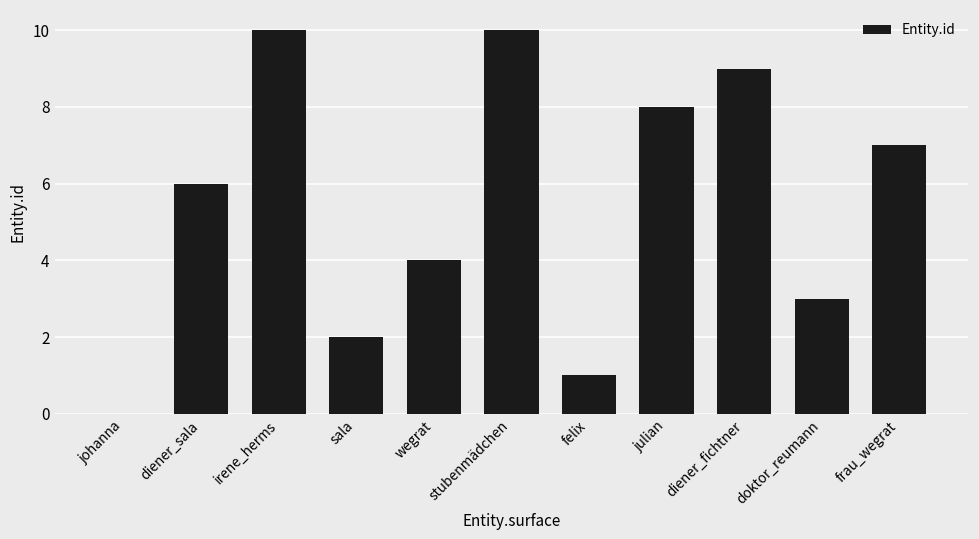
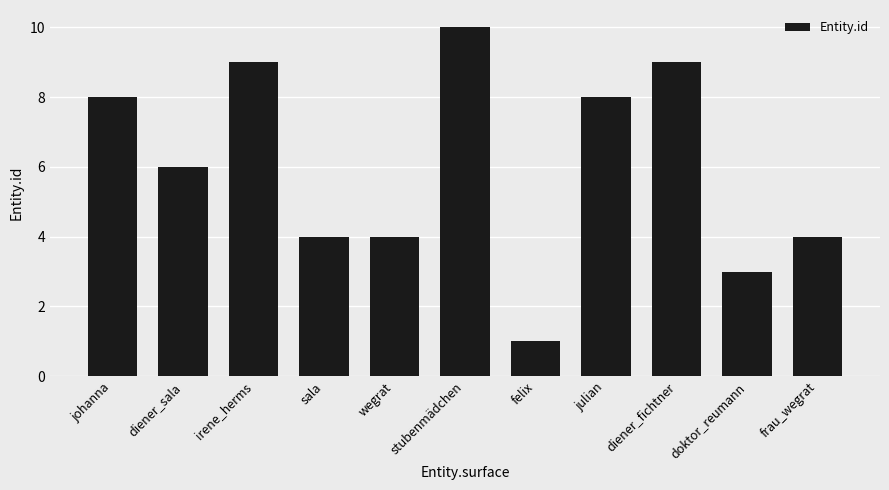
johanna: 0 -> 8
irene_herms: 10 -> 9
sala: 2 -> 4
frau_wegrat: 7 -> 4
